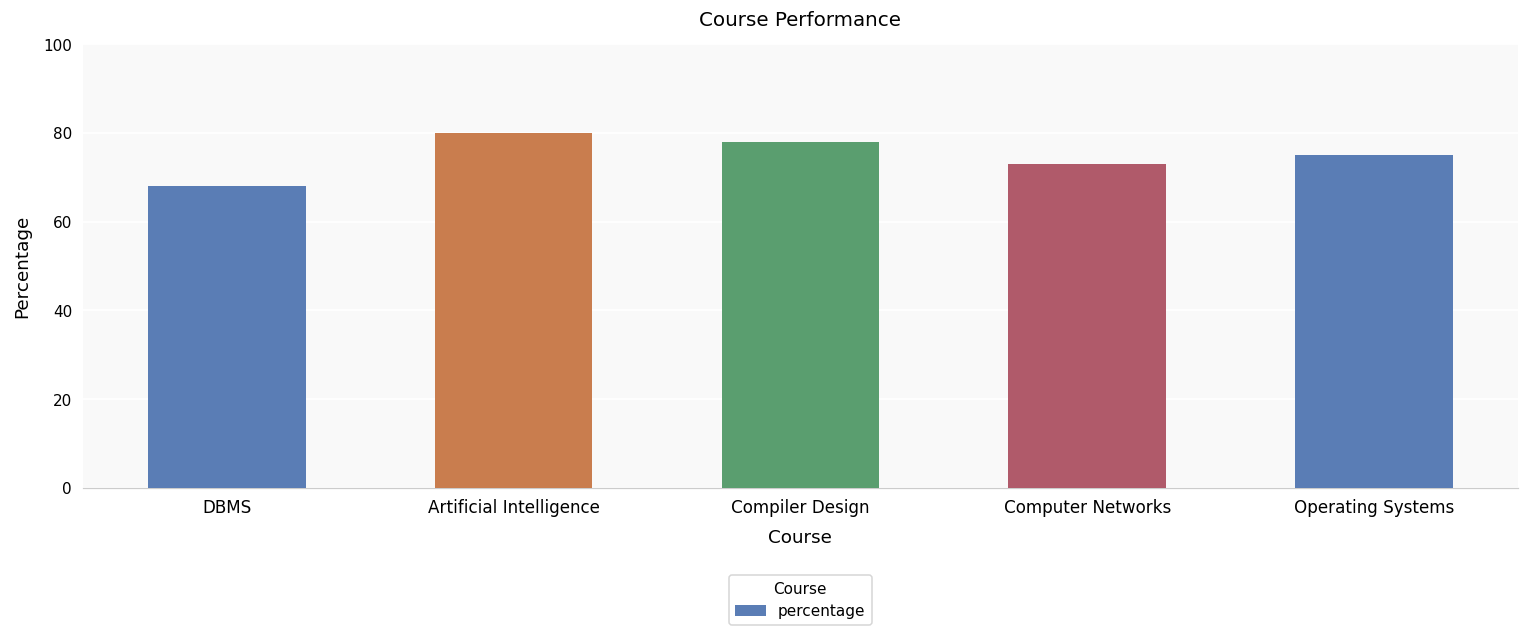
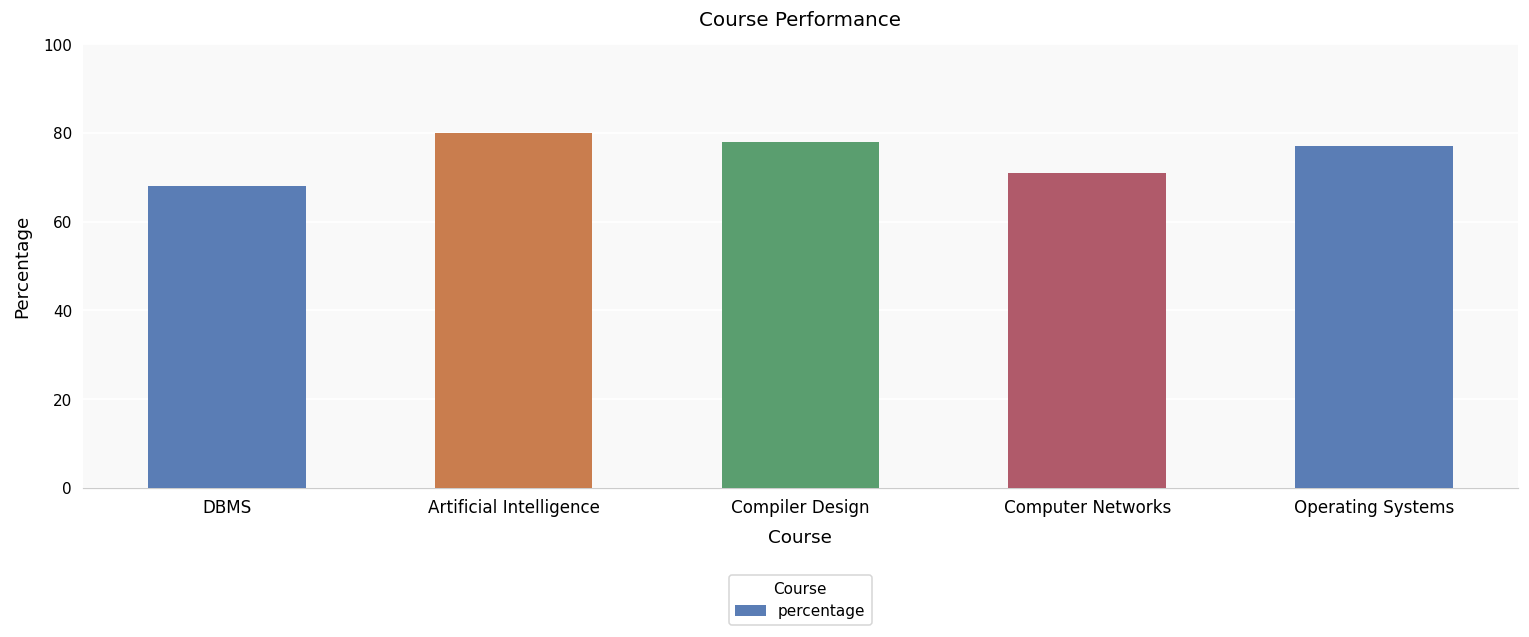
Computer Networks: 73 -> 71
Operating Systems: 75 -> 77
